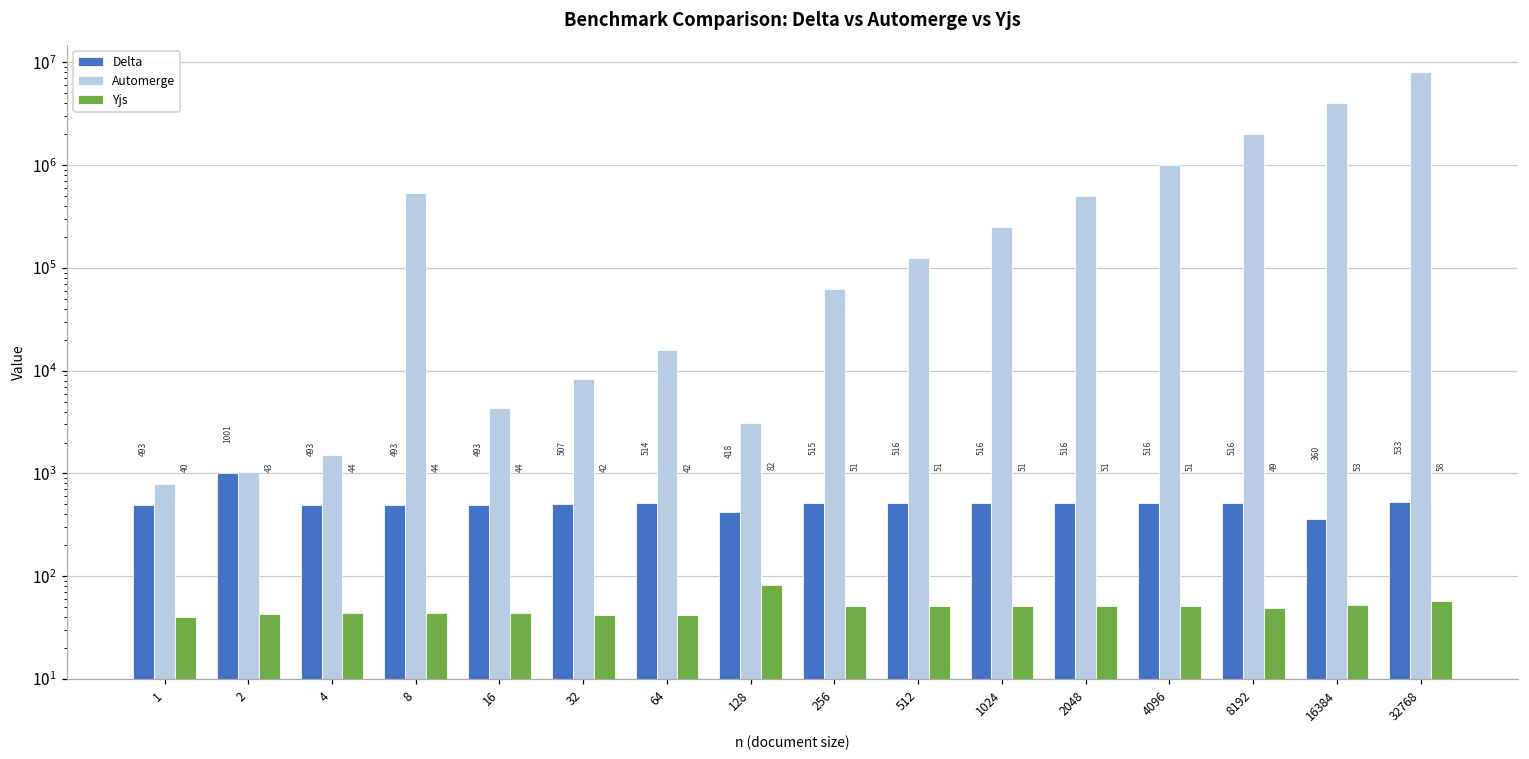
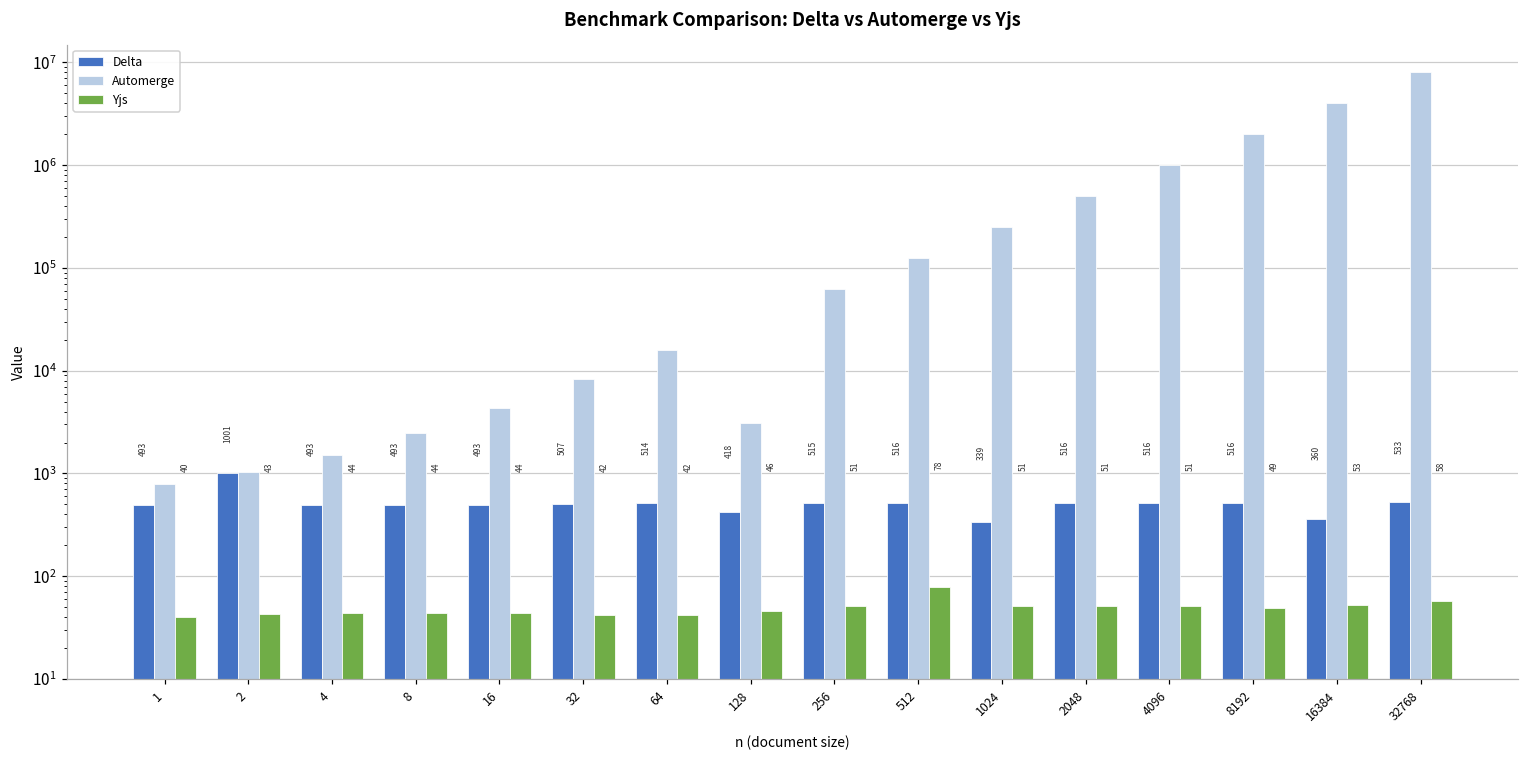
Automerge, 8: 500000 -> 2500
Yjs, 128: 82 -> 46
Yjs, 512: 51 -> 78
Delta, 1024: 516 -> 339
